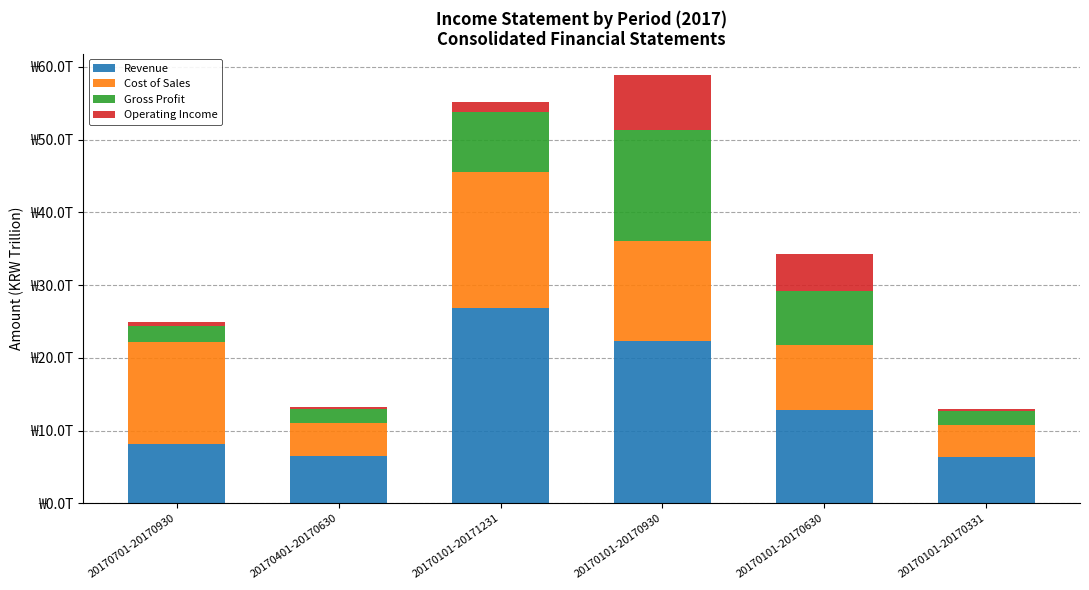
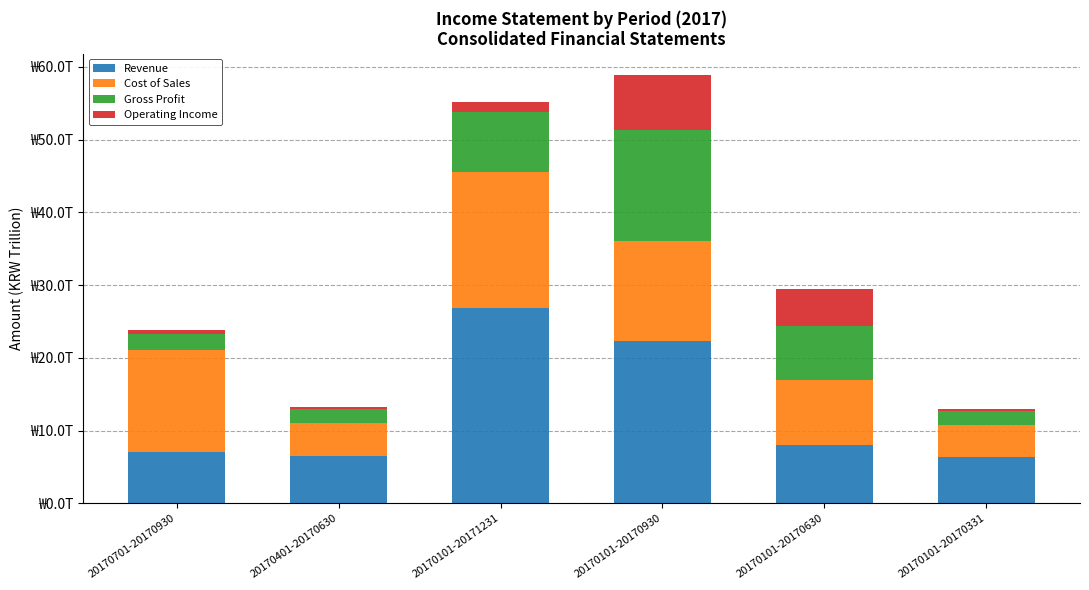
Revenue, 20170701-20170930: ₩8T -> ₩7T
Revenue, 20170101-20170630: ₩13T -> ₩8T
